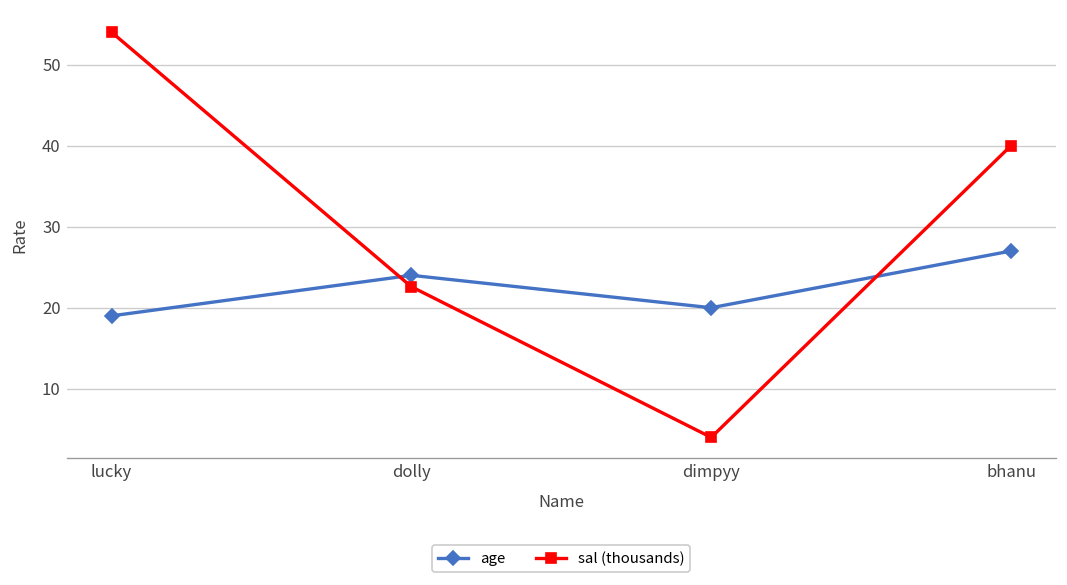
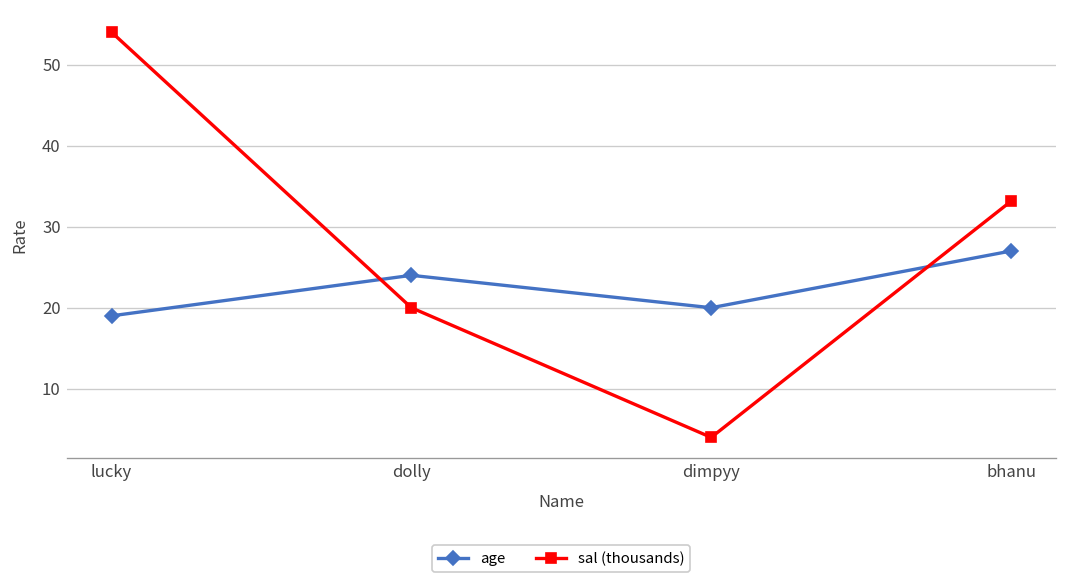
sal (thousands), dolly: 23 -> 20
sal (thousands), bhanu: 40 -> 33
